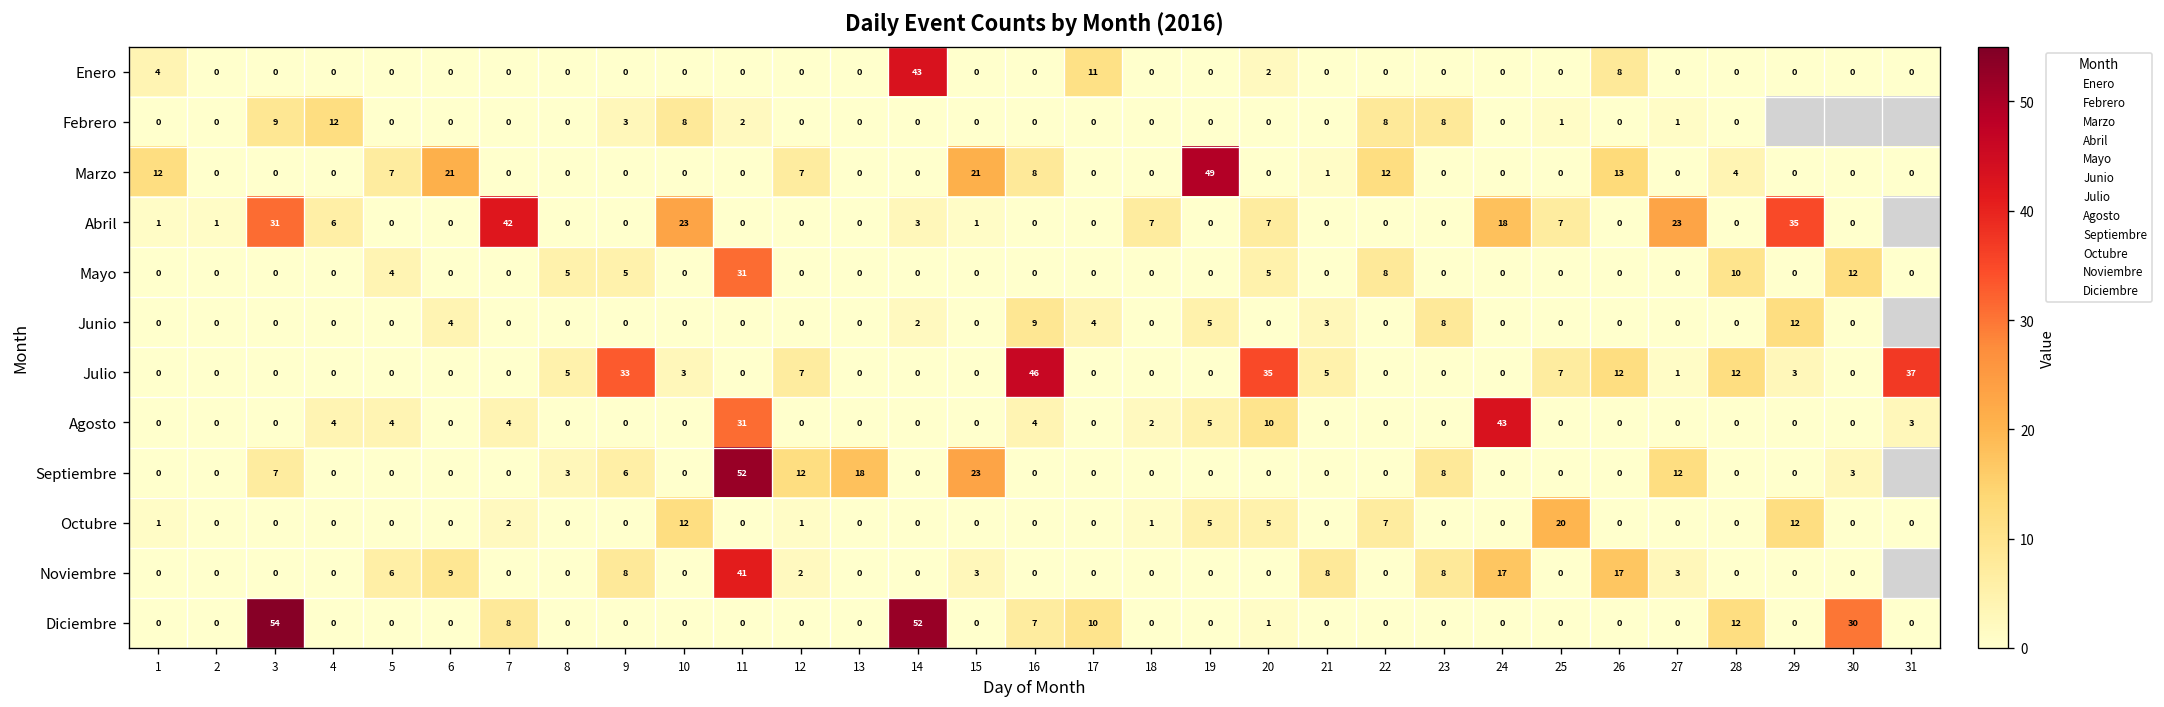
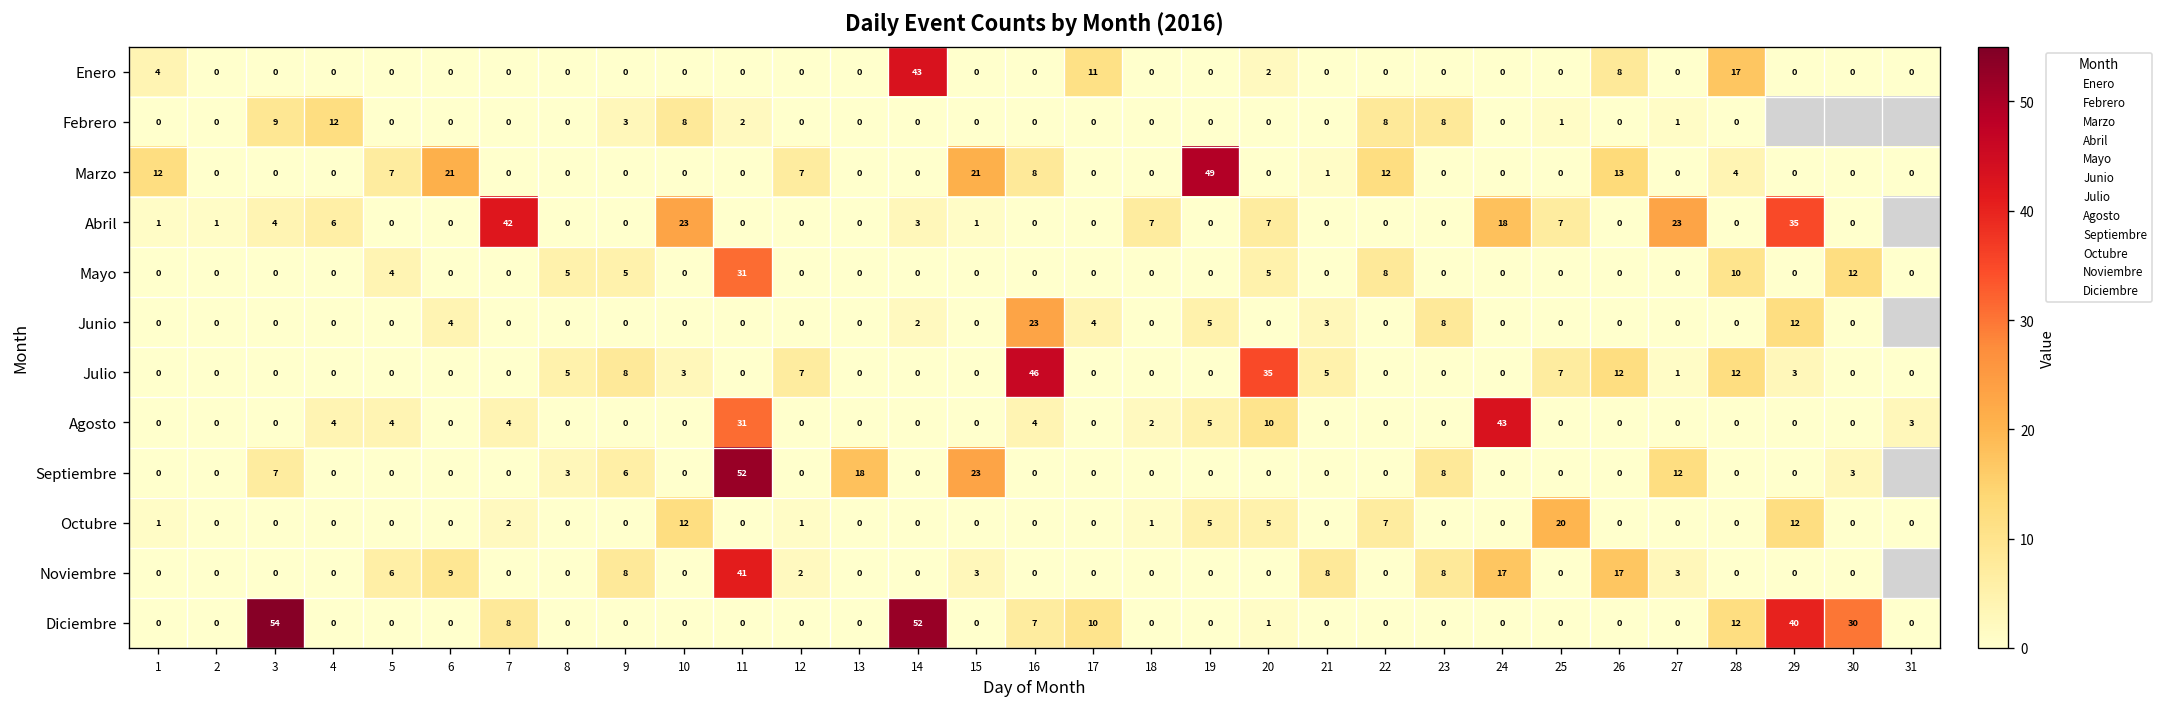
Enero, 28: 0 -> 17
Abril, 3: 31 -> 4
Junio, 16: 9 -> 23
Julio, 9: 33 -> 8
Julio, 31: 37 -> 0
Septiembre, 12: 12 -> 0
Diciembre, 29: 0 -> 40
